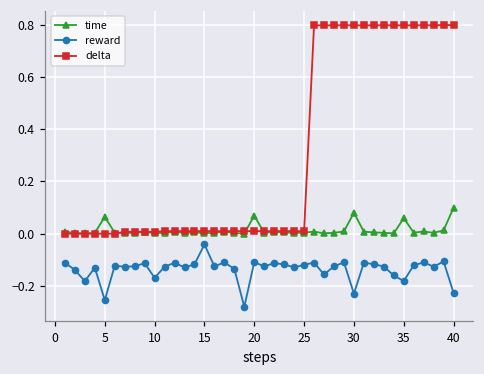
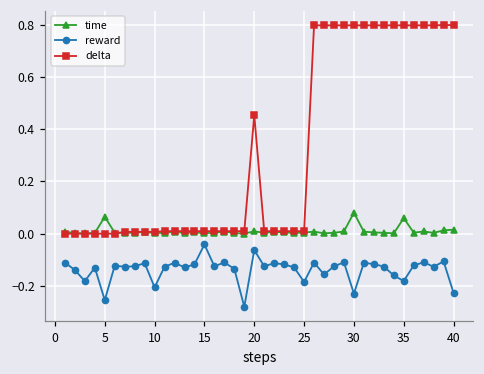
reward, 10: -0.17 -> -0.21
time, 20: 0.07 -> 0.01
reward, 20: -0.11 -> -0.06
delta, 20: 0.01 -> 0.45
reward, 25: -0.12 -> -0.18
time, 40: 0.10 -> 0.02
